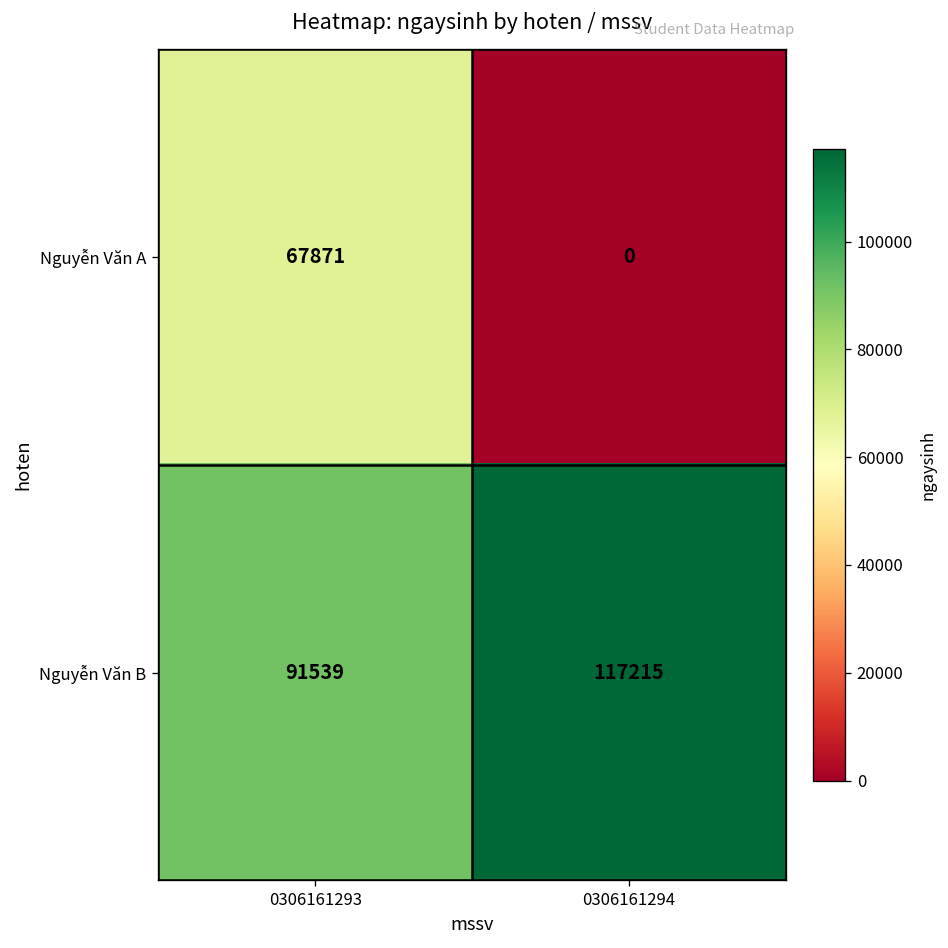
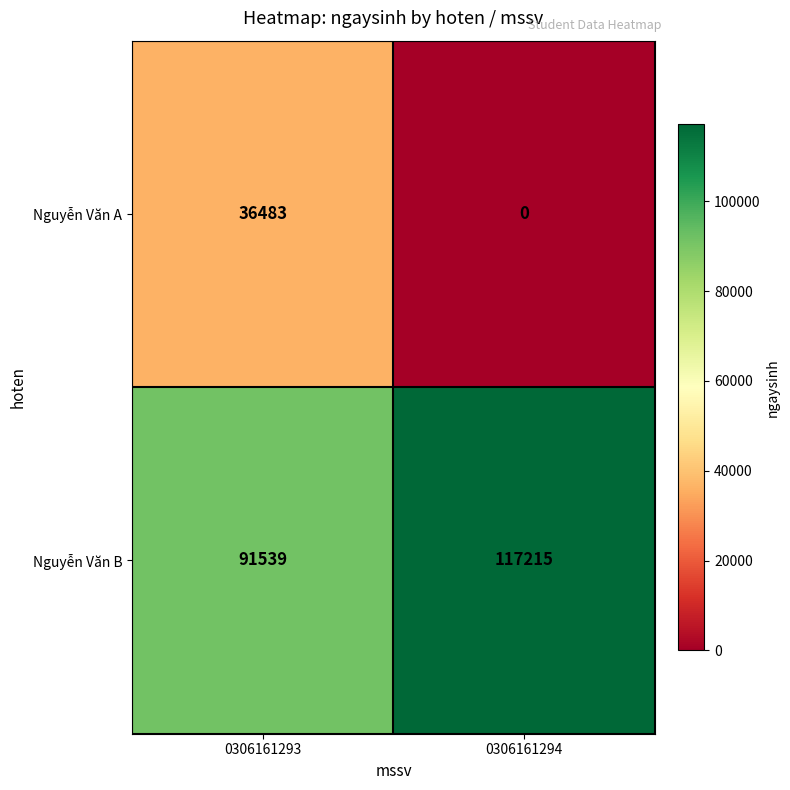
Nguyễn Văn A, 0306161293: 67871 -> 36483
